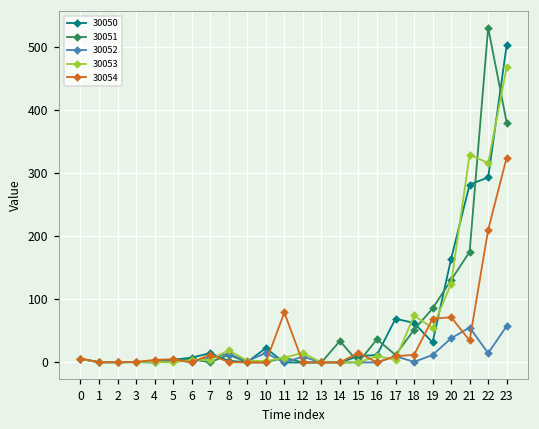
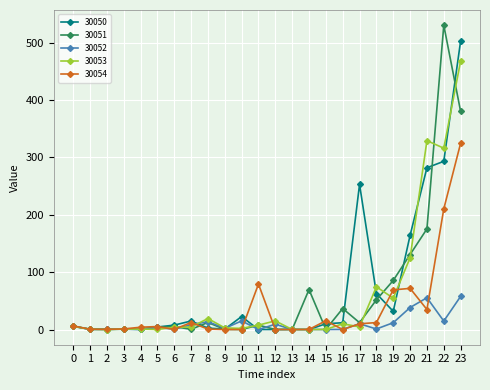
30051, 14: 30 -> 70
30050, 17: 70 -> 250
